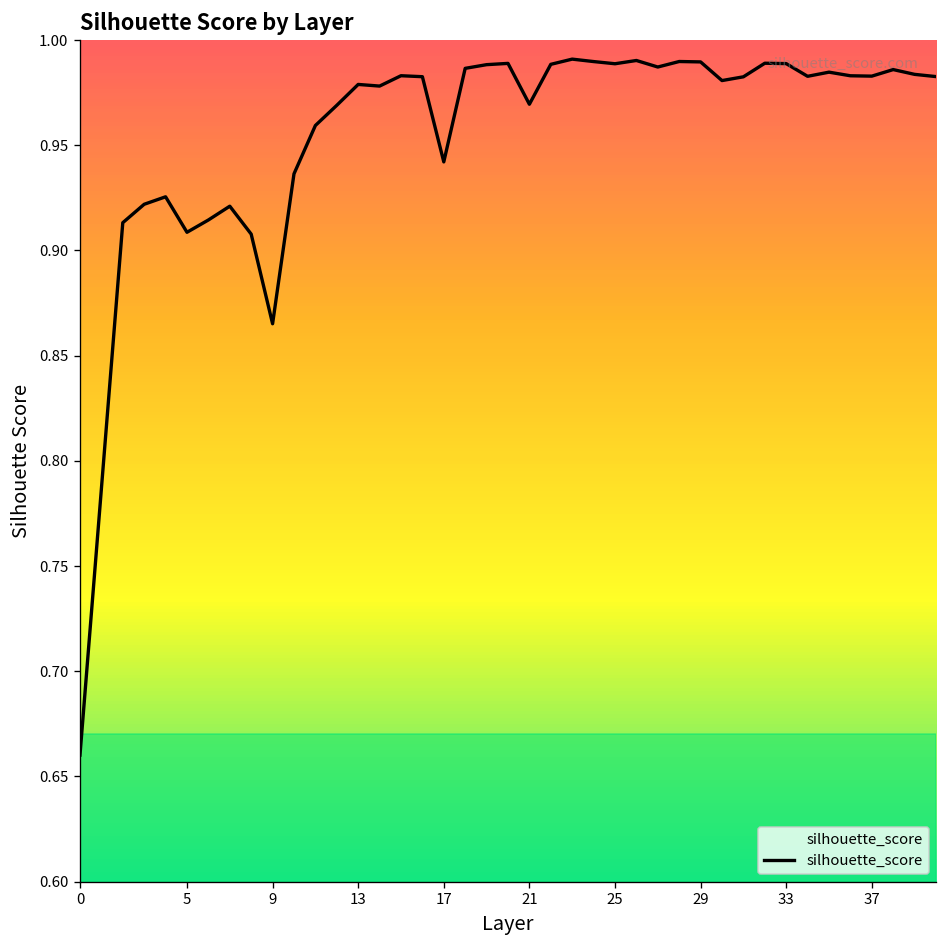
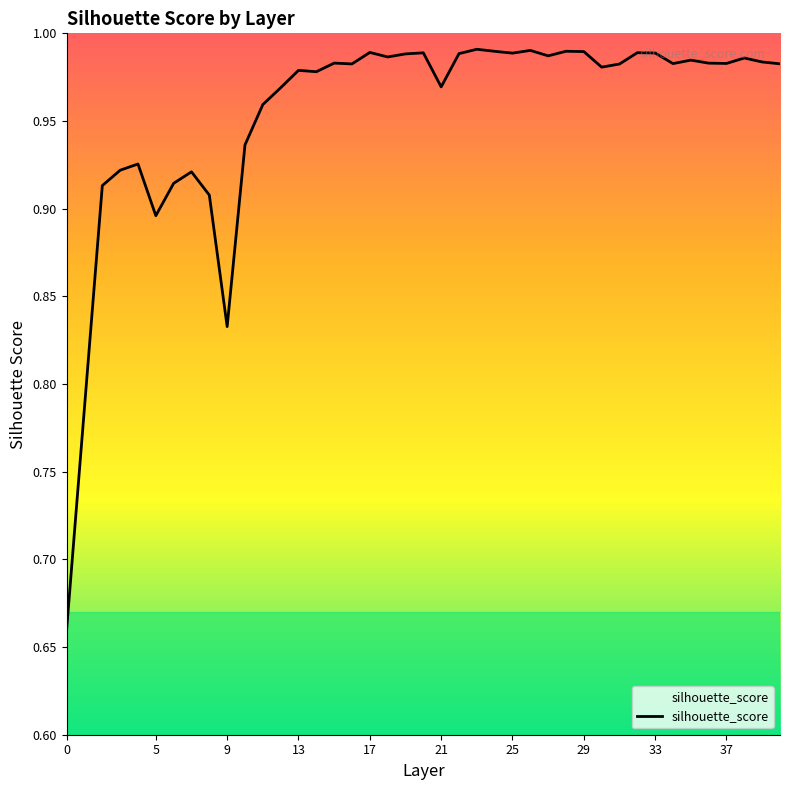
5: 0.909 -> 0.896
9: 0.865 -> 0.833
17: 0.942 -> 0.989
